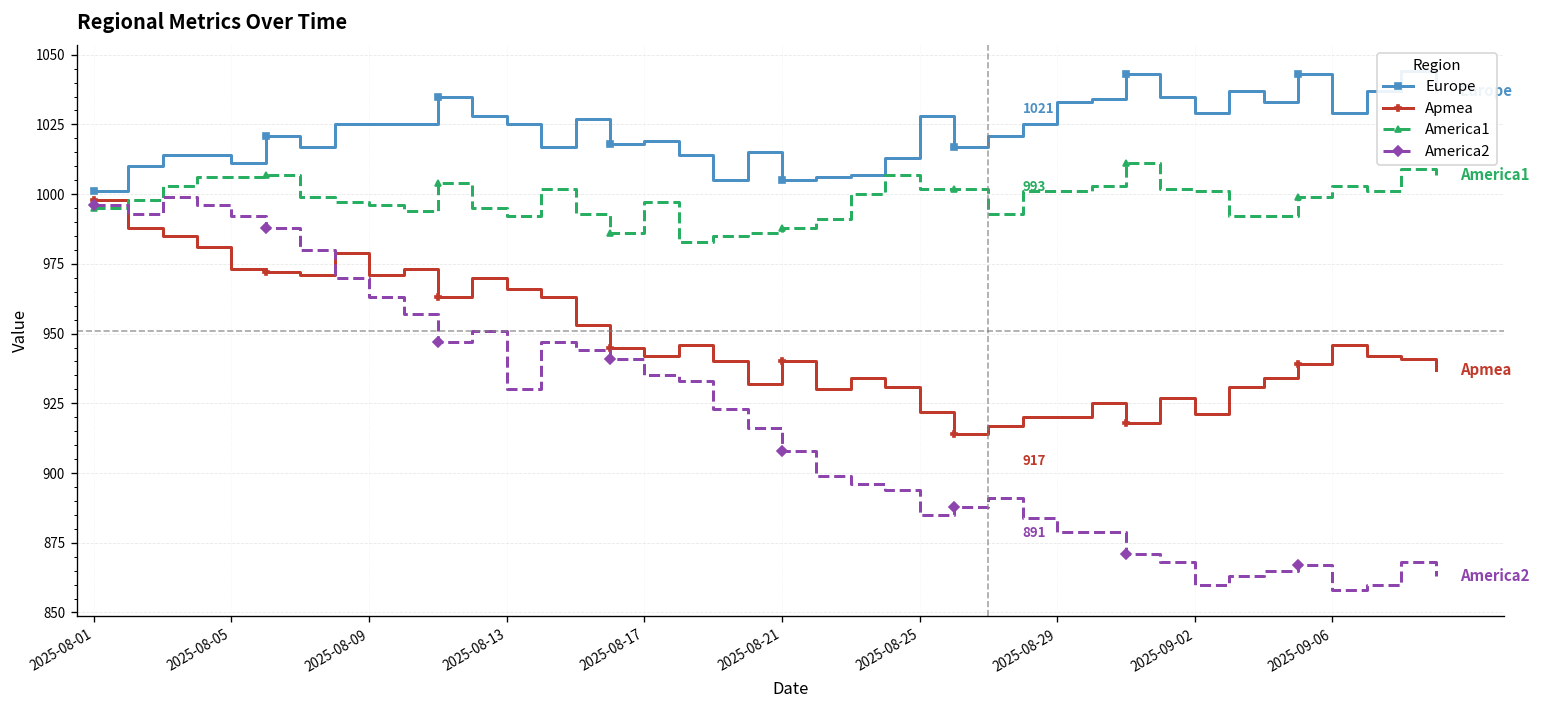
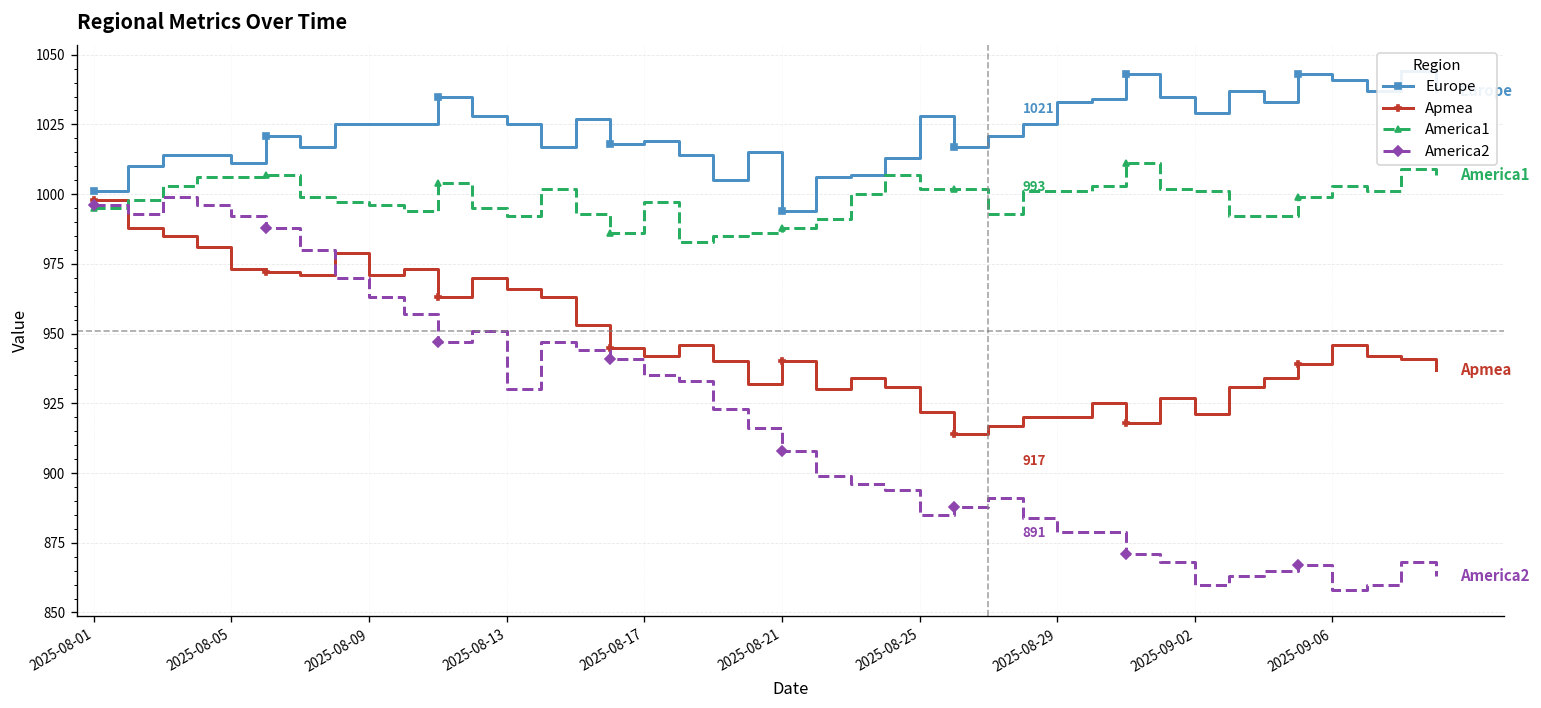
Europe, 2025-08-21: 1005 -> 994
Europe, 2025-09-06: 1029 -> 1041
